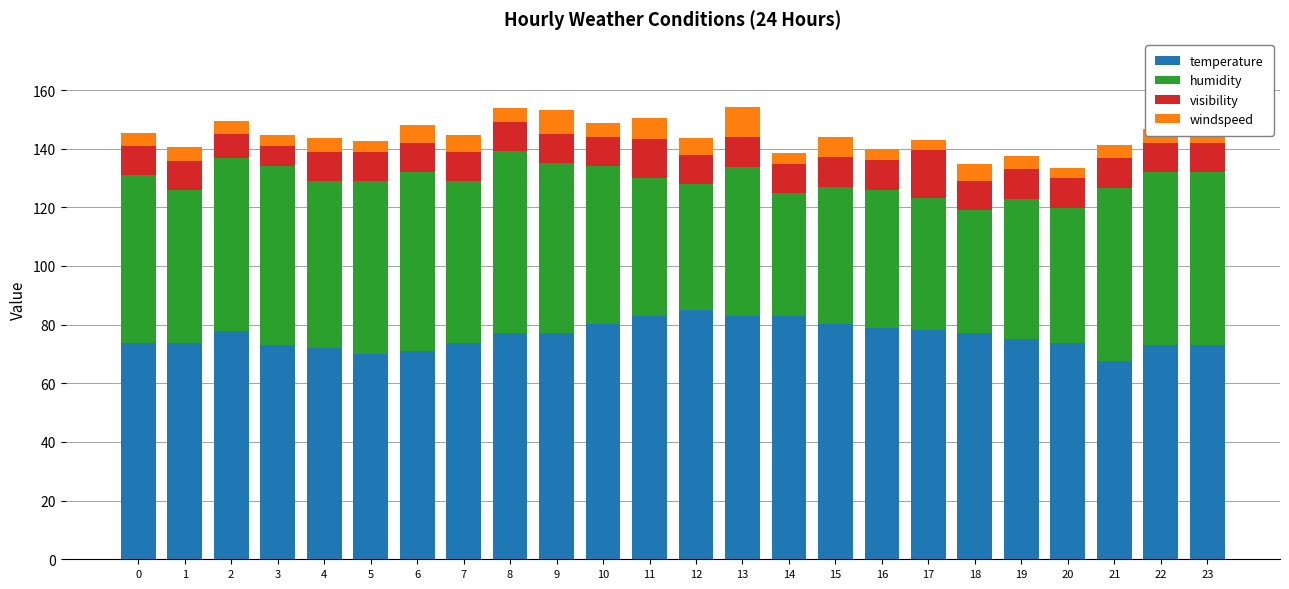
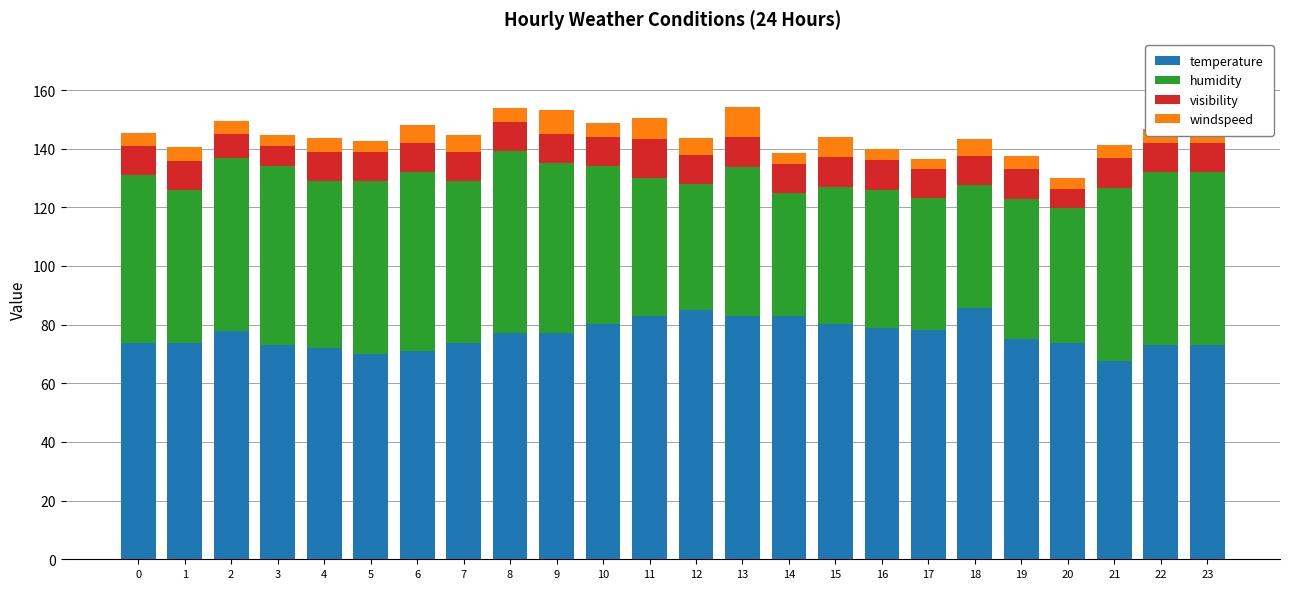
visibility, 17: 16 -> 10
temperature, 18: 77 -> 86
visibility, 20: 10 -> 7
